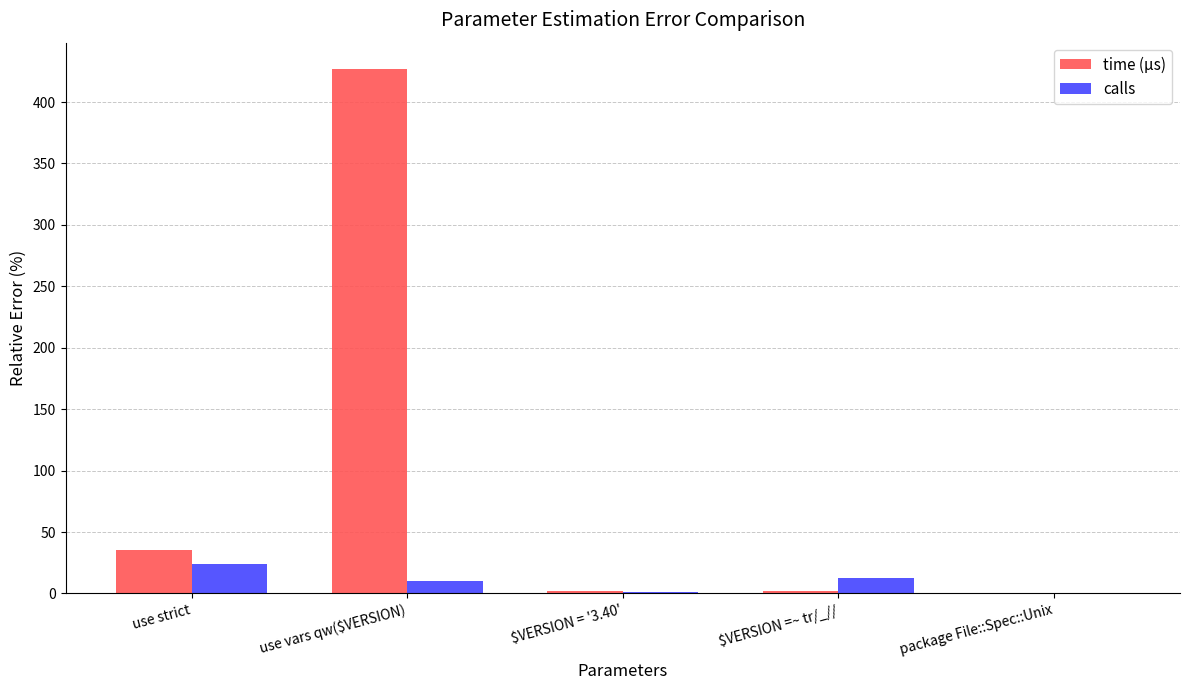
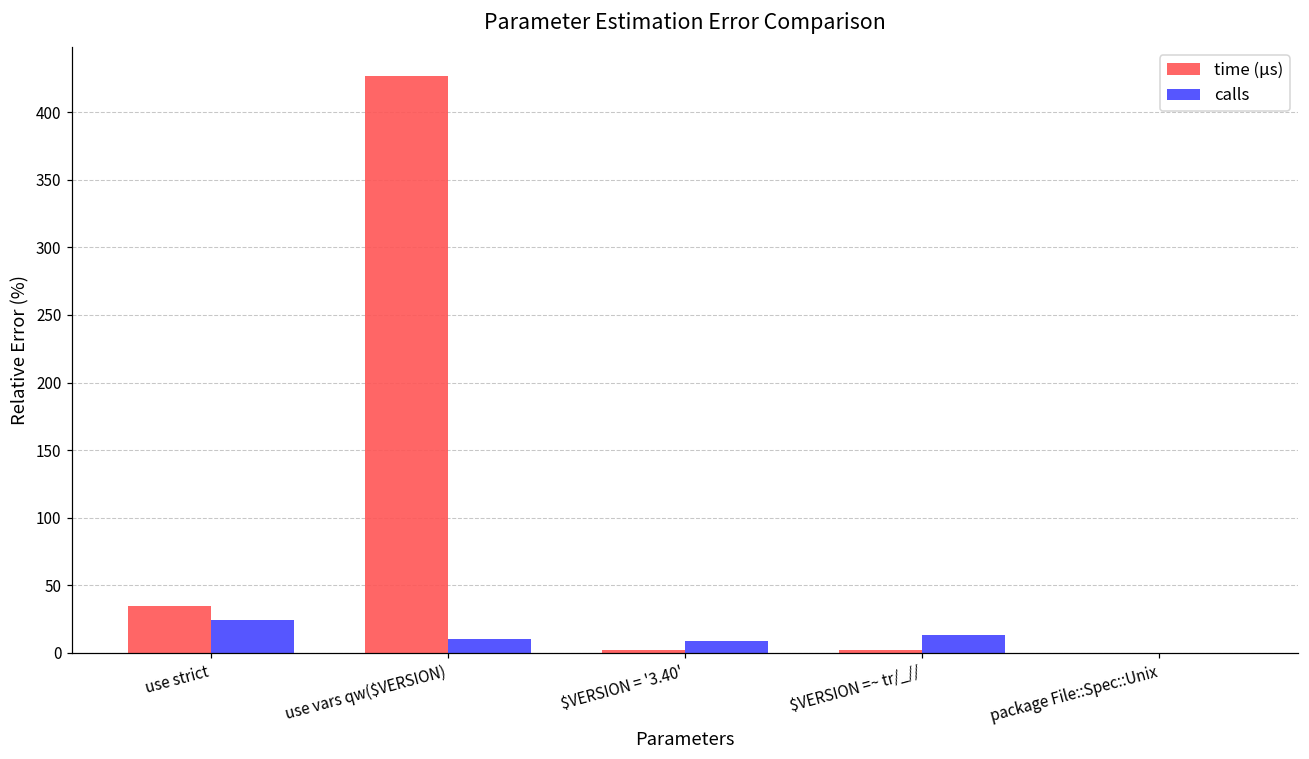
calls, $VERSION = '3.40': 1 -> 9
